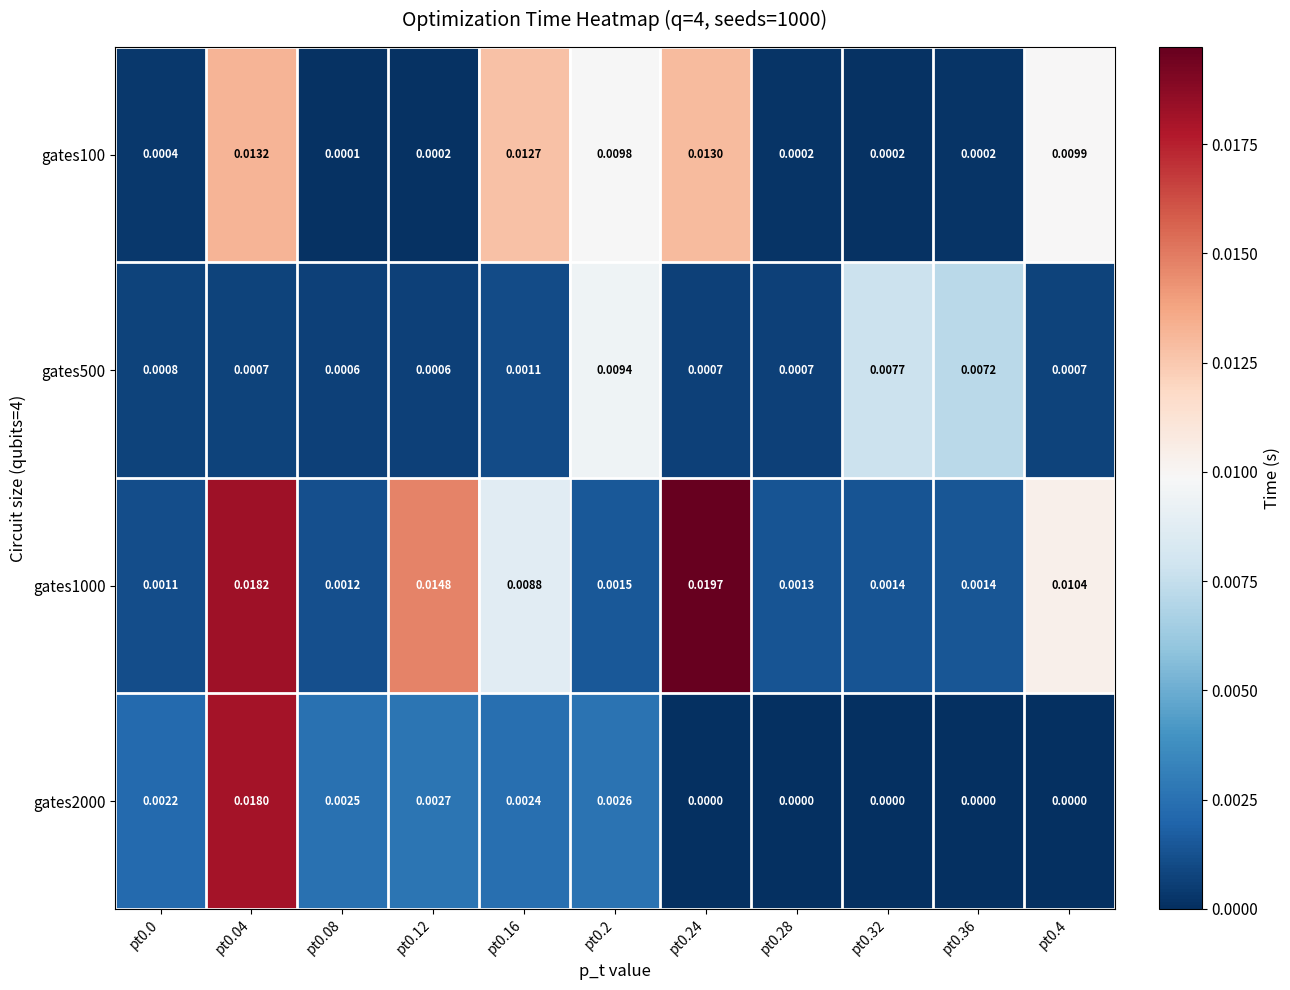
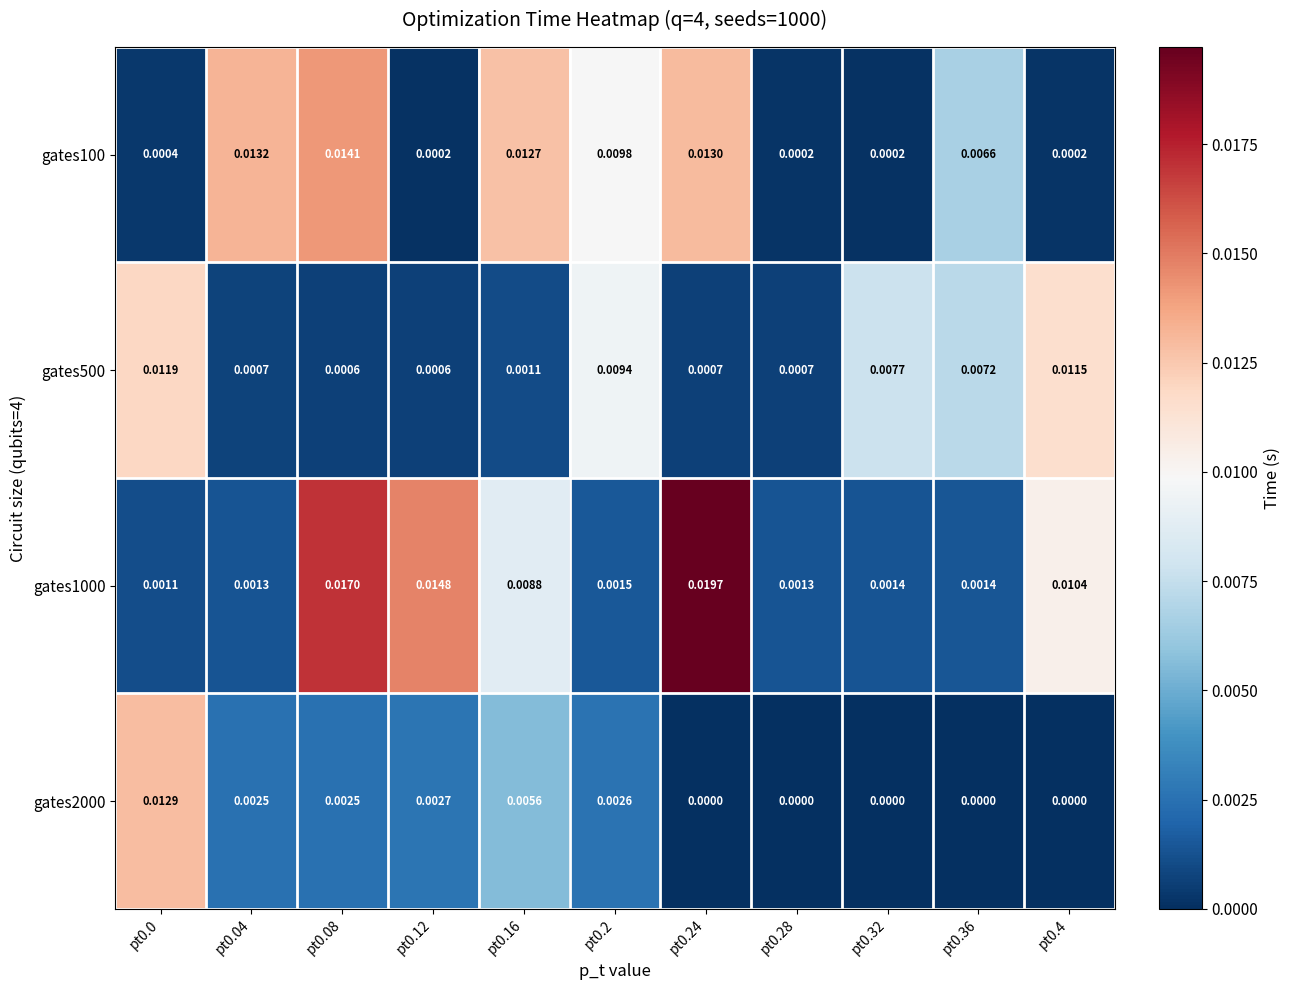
gates100, pt0.08: 0.0001 -> 0.0141
gates100, pt0.36: 0.0002 -> 0.0066
gates100, pt0.4: 0.0099 -> 0.0002
gates500, pt0.0: 0.0008 -> 0.0119
gates500, pt0.4: 0.0007 -> 0.0115
gates1000, pt0.04: 0.0182 -> 0.0013
gates1000, pt0.08: 0.0012 -> 0.0170
gates2000, pt0.0: 0.0022 -> 0.0129
gates2000, pt0.04: 0.0180 -> 0.0025
gates2000, pt0.16: 0.0024 -> 0.0056
